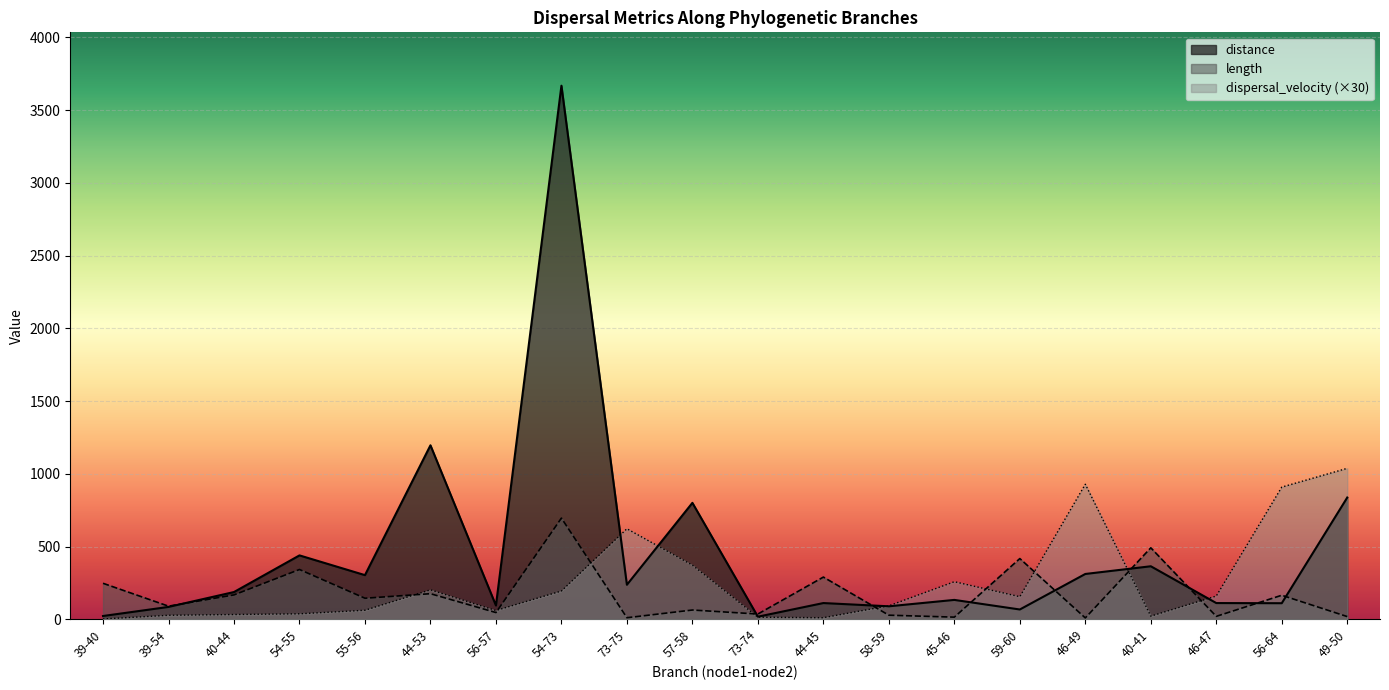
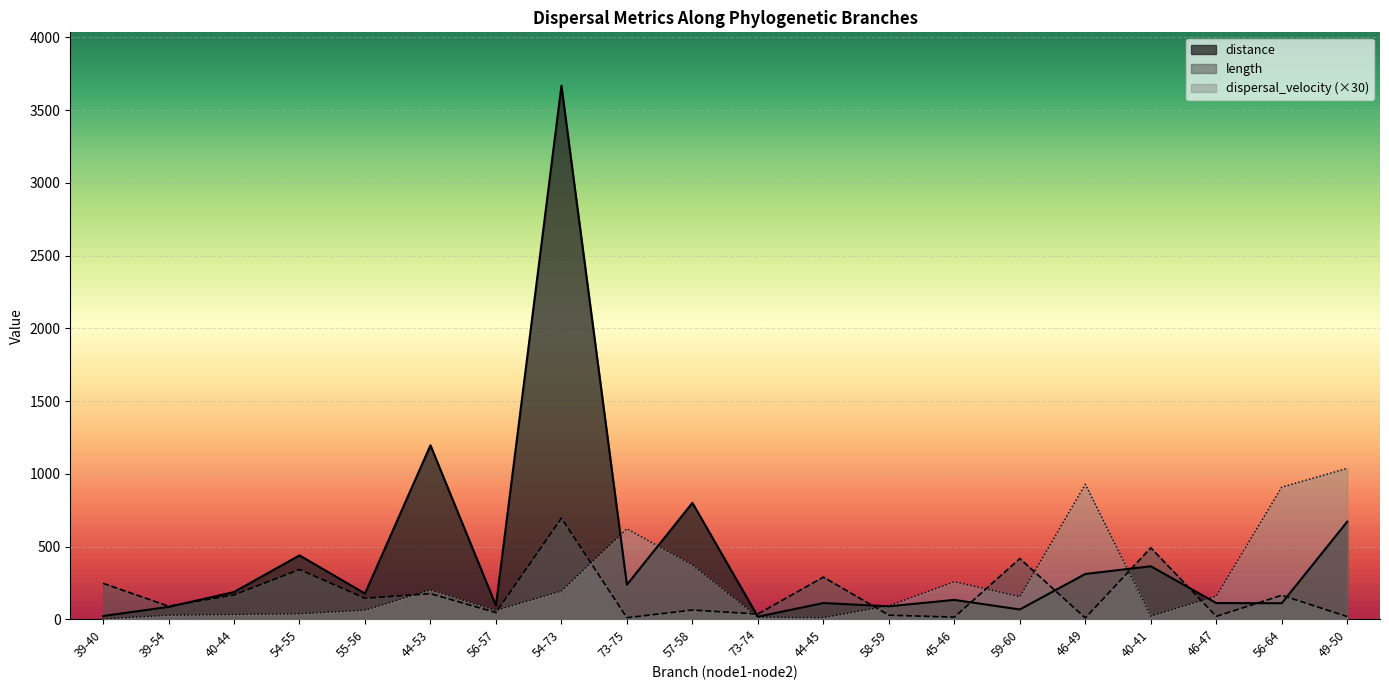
distance, 55-56: 300 -> 180
distance, 49-50: 840 -> 670
